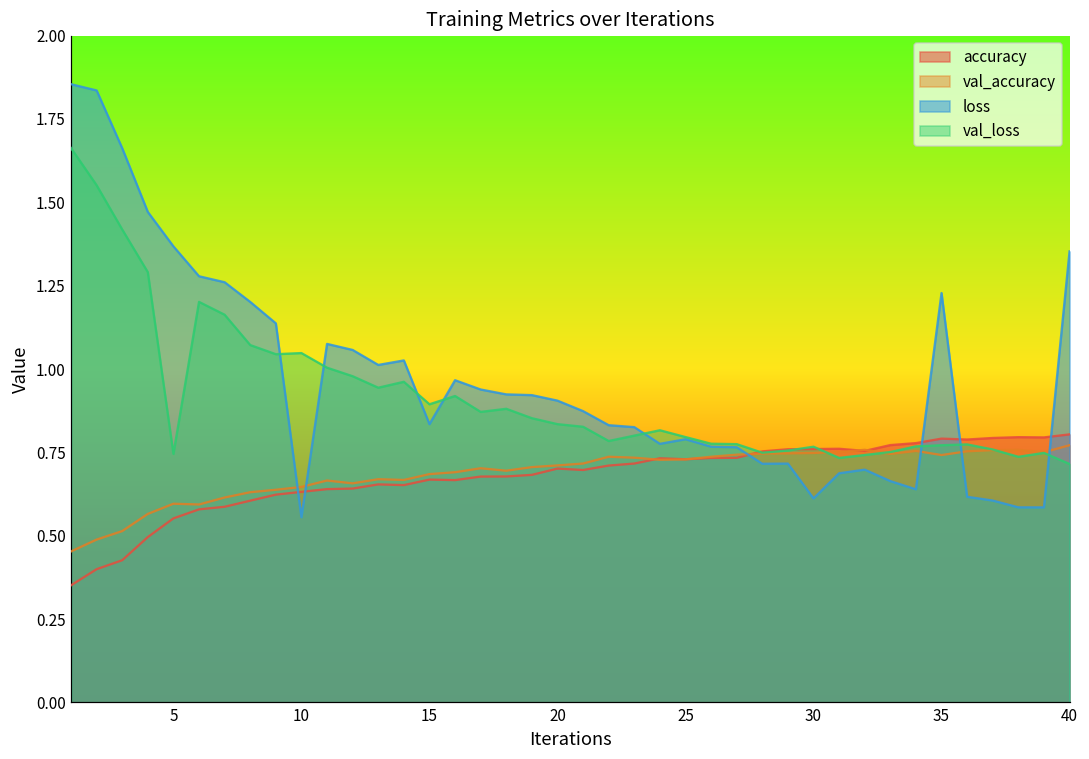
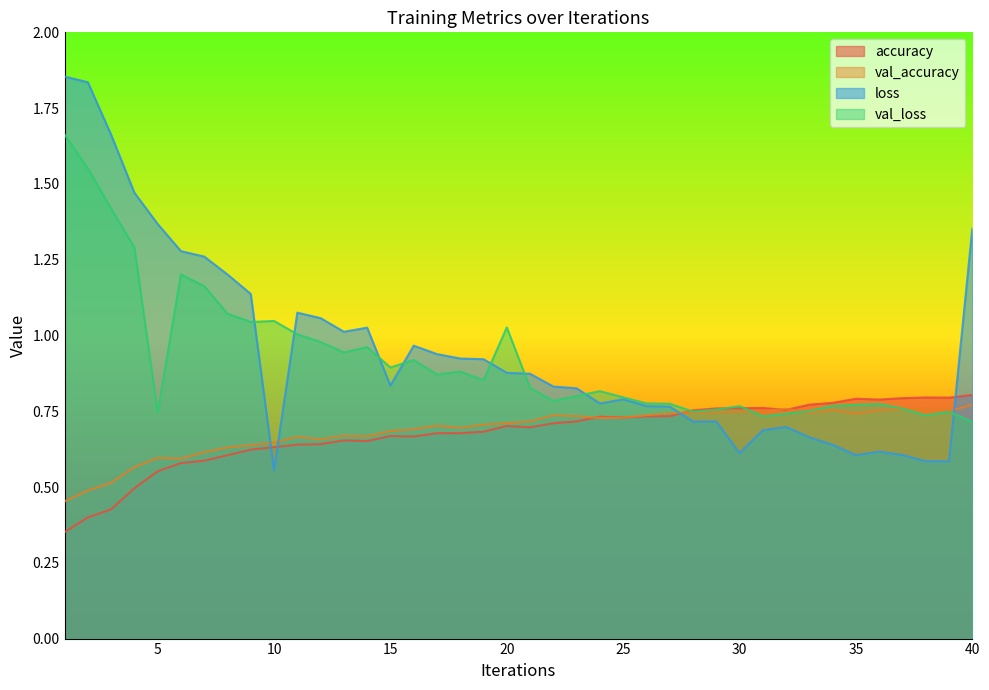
loss, 20: 0.91 -> 0.88
val_loss, 20: 0.83 -> 1.03
loss, 35: 1.23 -> 0.61
